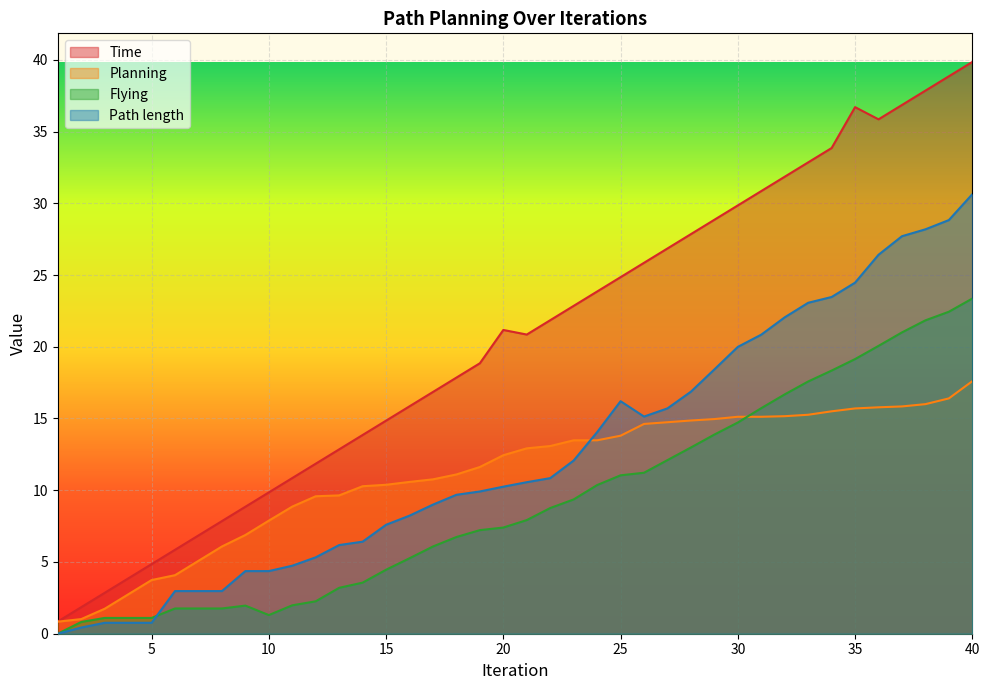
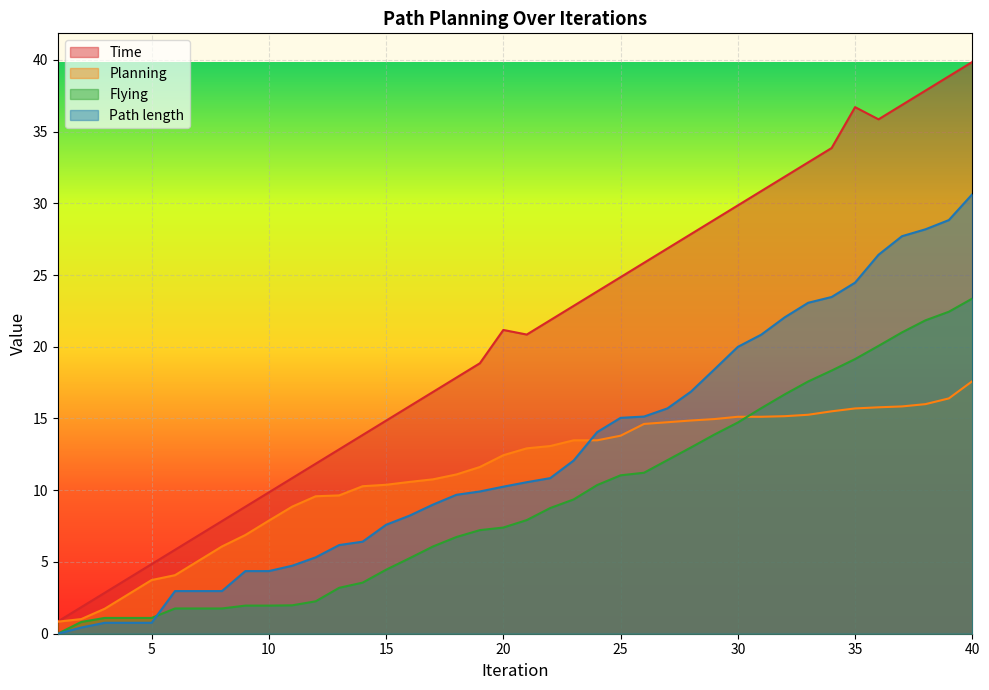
Flying, 10: 1.3 -> 2.0
Path length, 25: 16.2 -> 15.0
